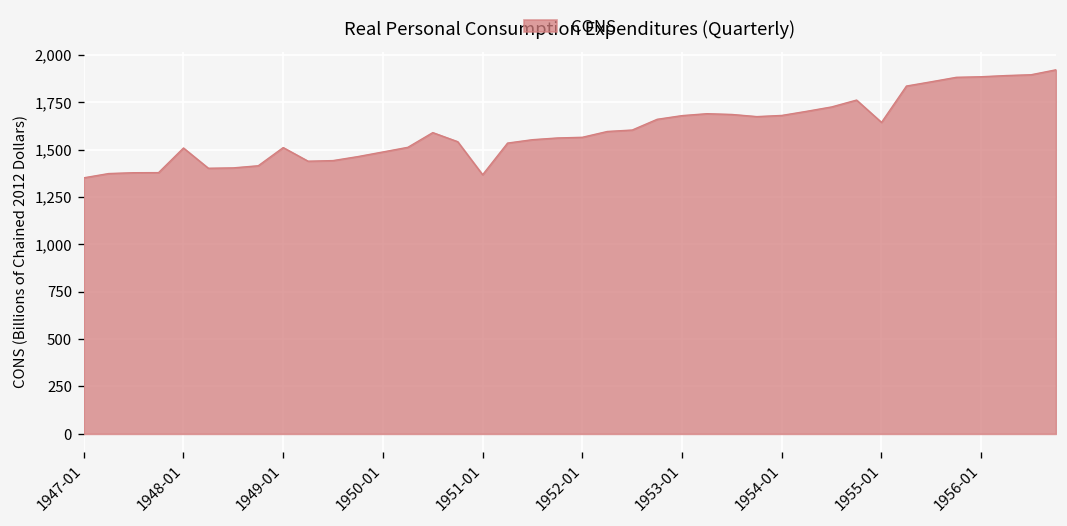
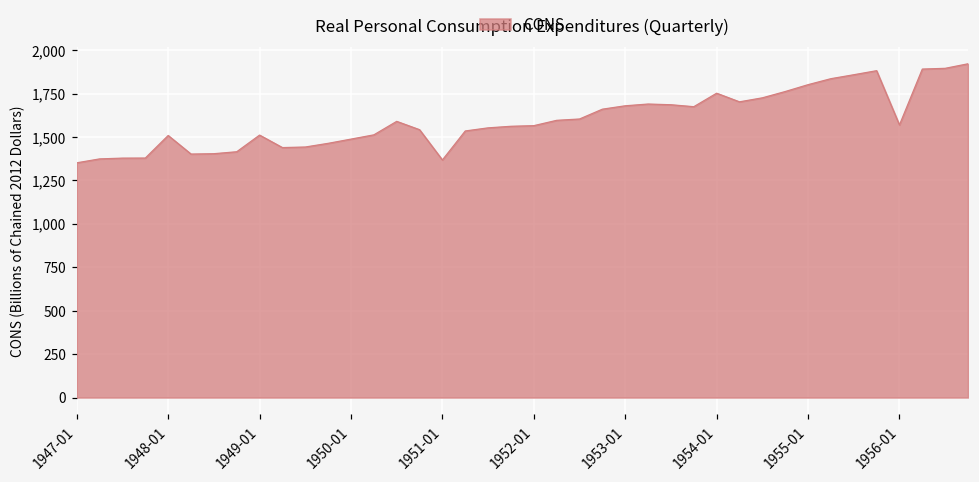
1954-01: 1,680 -> 1,750
1955-01: 1,640 -> 1,800
1956-01: 1,880 -> 1,570
